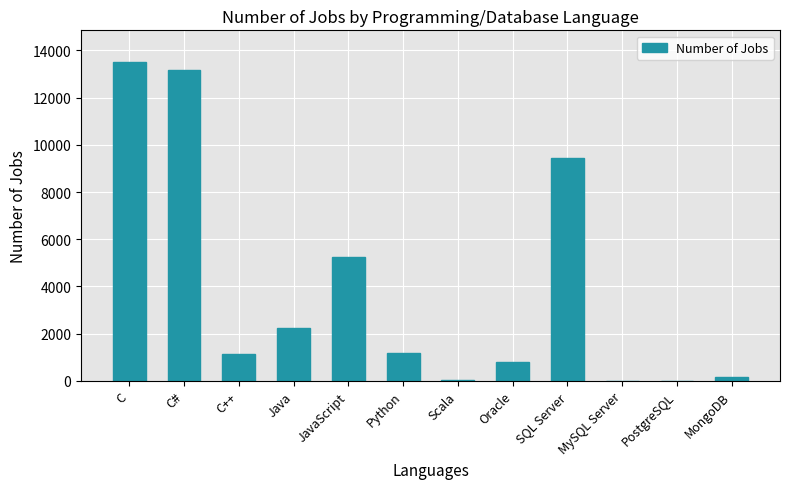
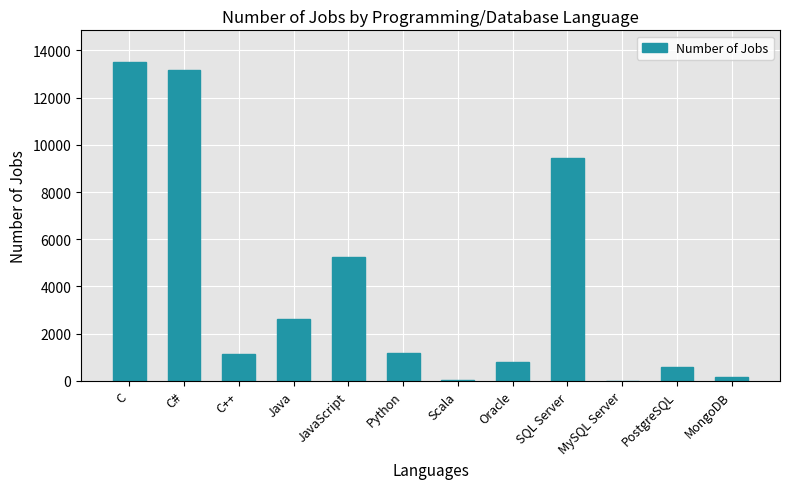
Java: 2200 -> 2600
PostgreSQL: 0 -> 600
